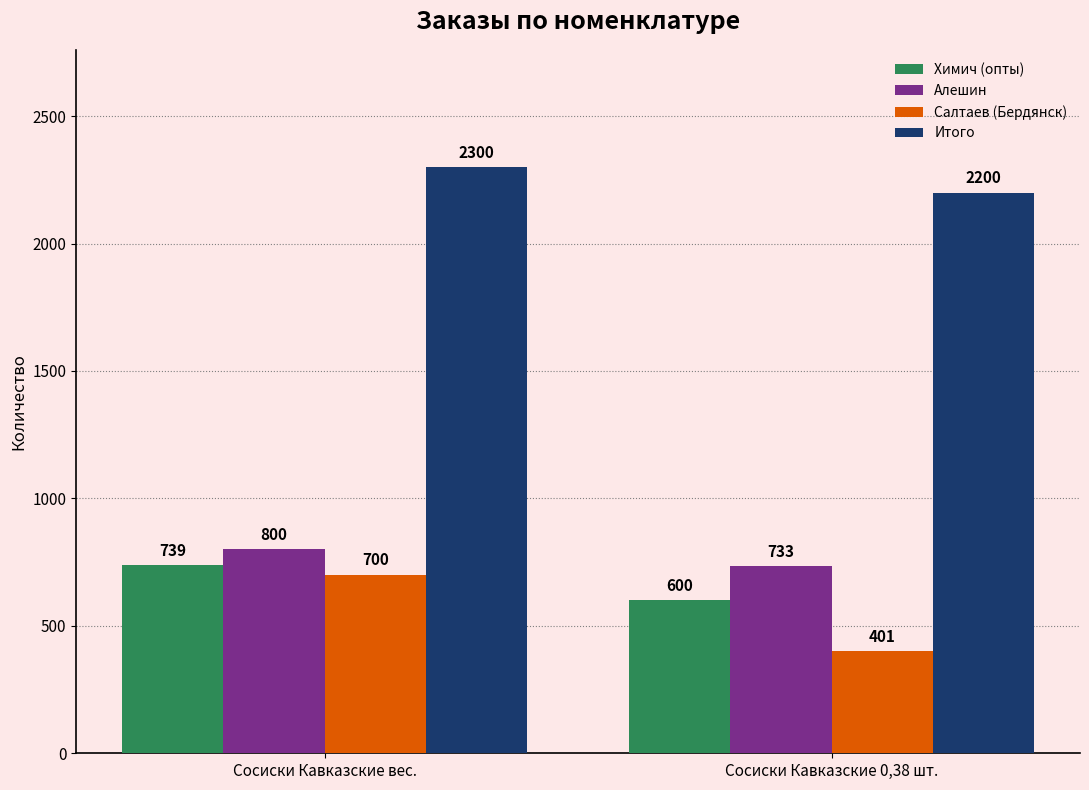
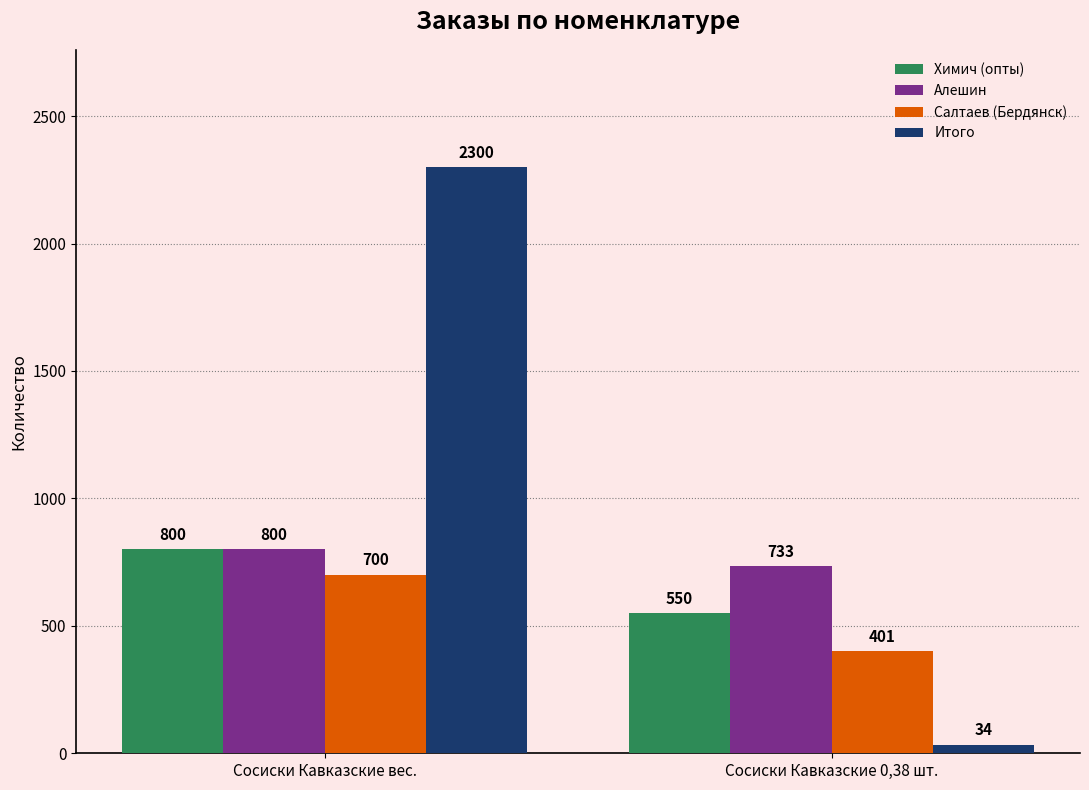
Химич (опты), Сосиски Кавказские вес.: 739 -> 800
Химич (опты), Сосиски Кавказские 0,38 шт.: 600 -> 550
Итого, Сосиски Кавказские 0,38 шт.: 2200 -> 34
